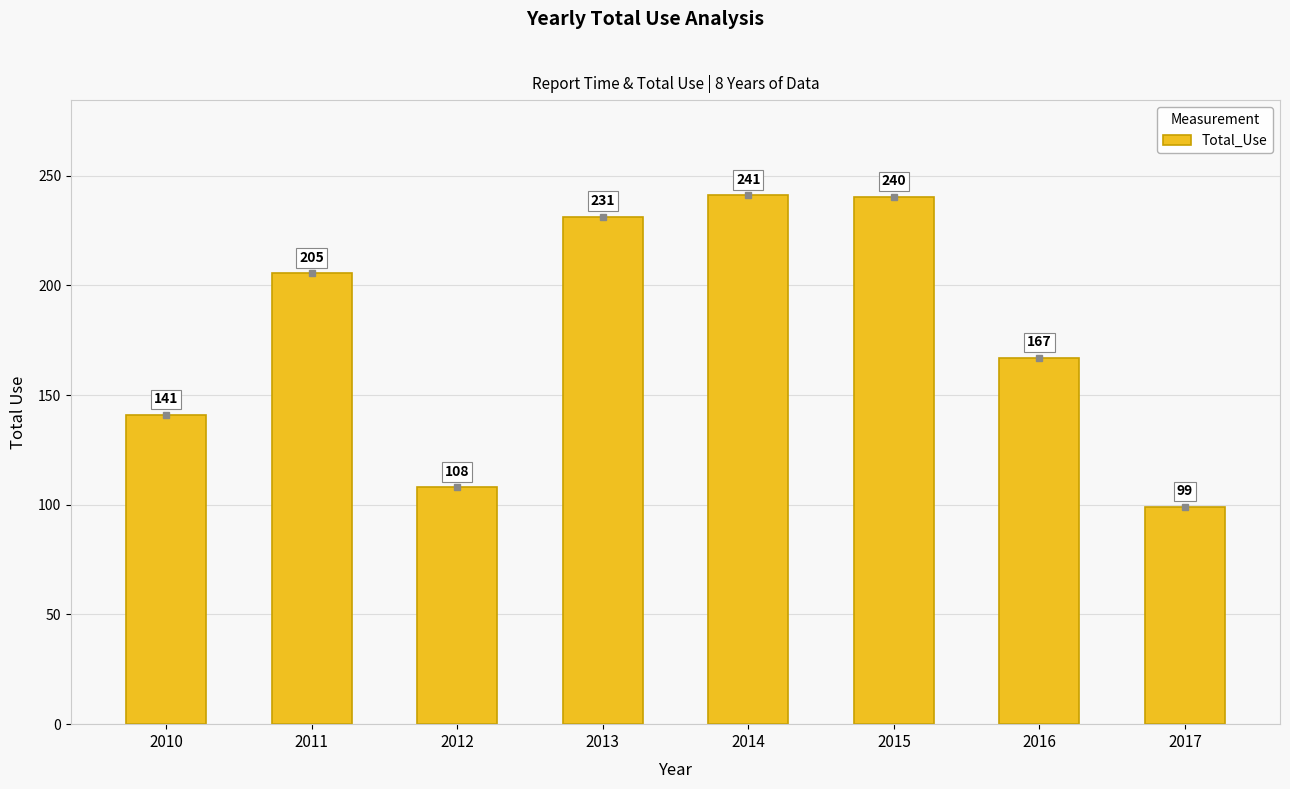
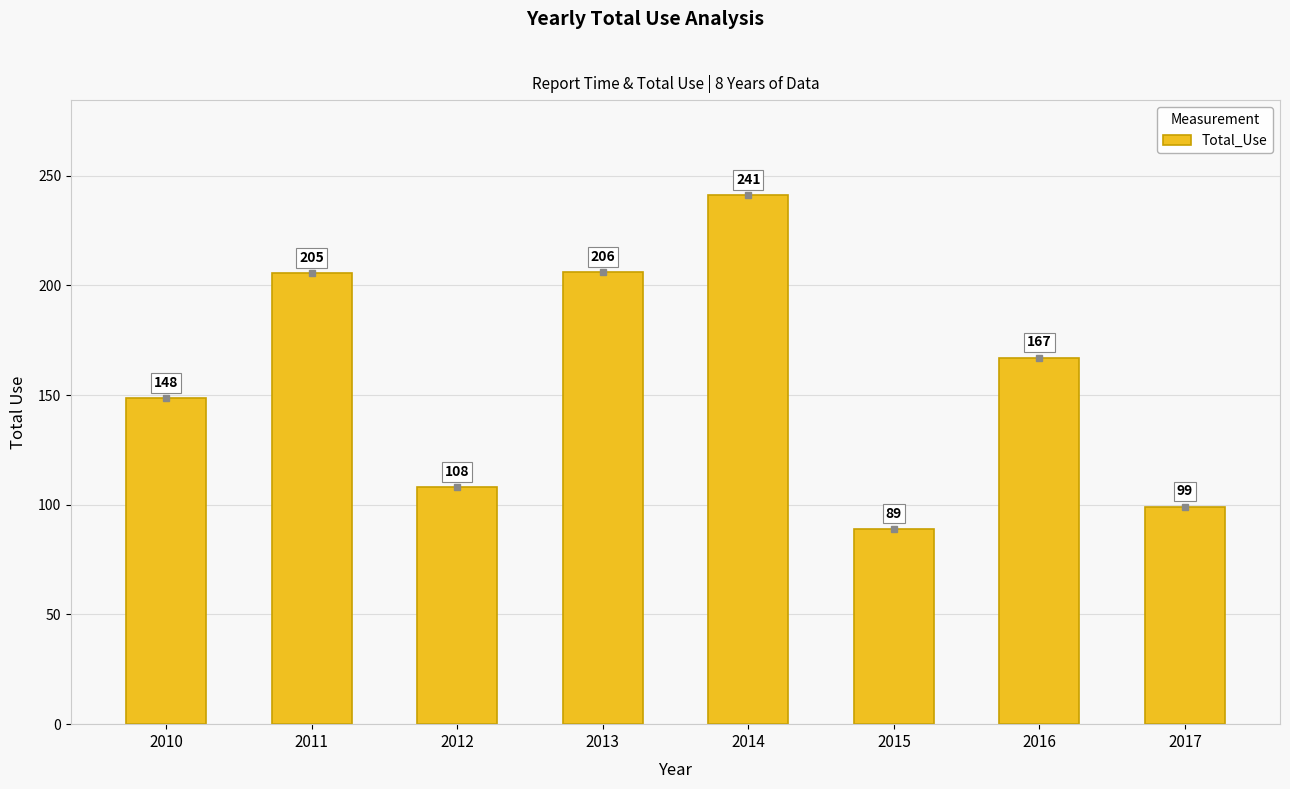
Total_Use, 2010: 141 -> 148
Total_Use, 2013: 231 -> 206
Total_Use, 2015: 240 -> 89
